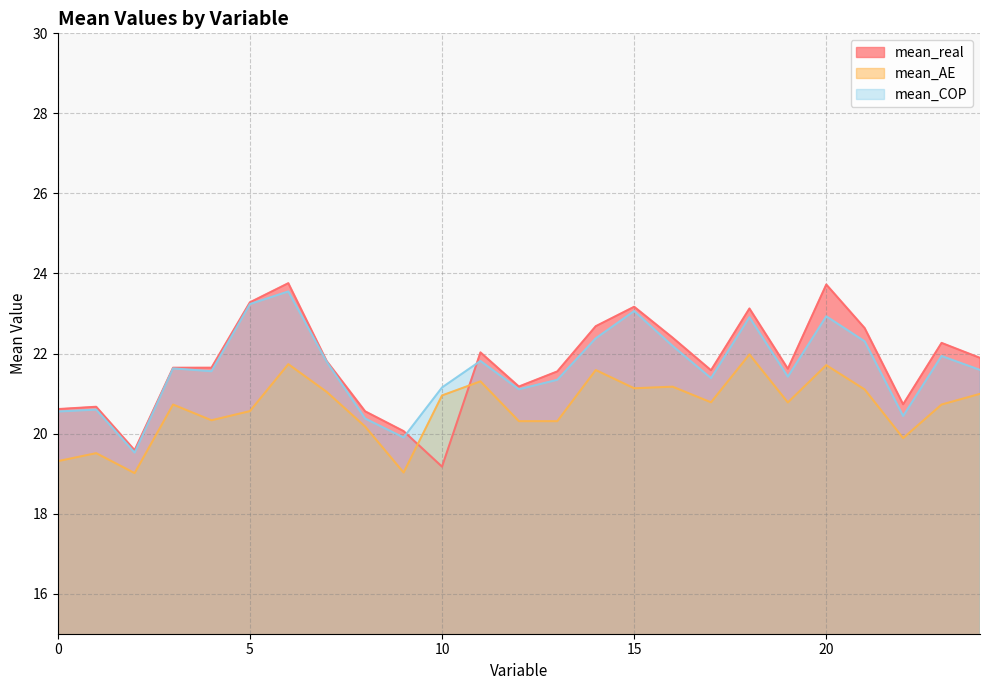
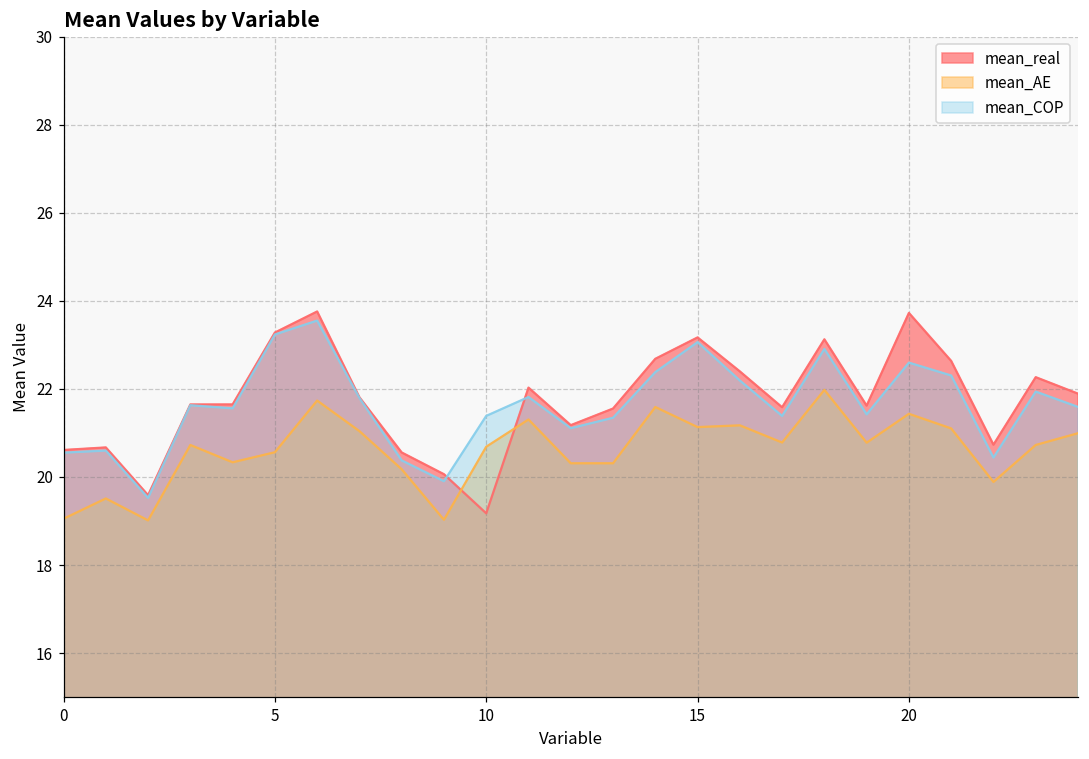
mean_AE, 0: 19.3 -> 19.1
mean_AE, 10: 21.0 -> 20.7
mean_COP, 10: 21.2 -> 21.4
mean_AE, 20: 21.7 -> 21.4
mean_COP, 20: 22.9 -> 22.6
